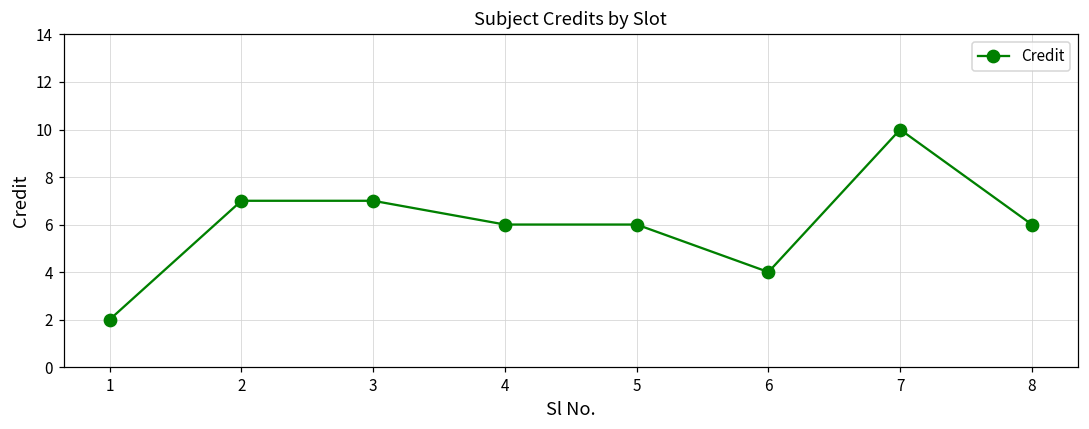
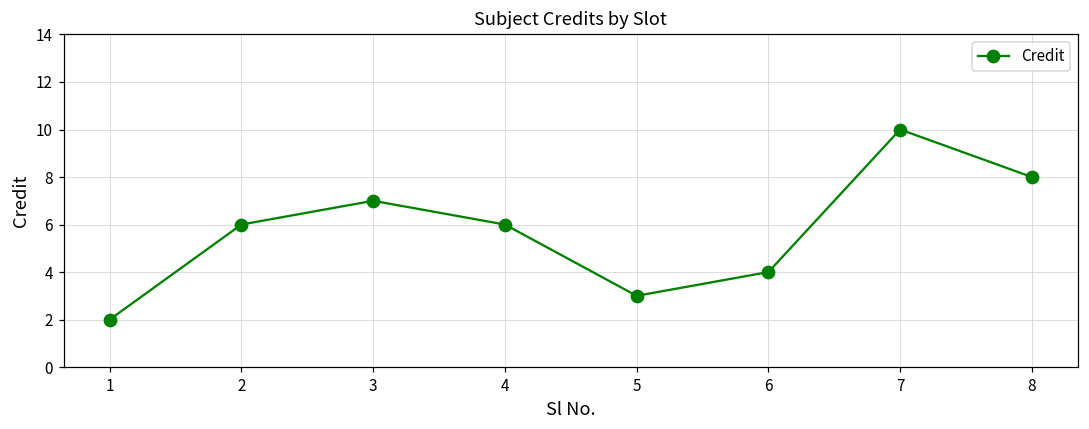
2: 7 -> 6
5: 6 -> 3
8: 6 -> 8
